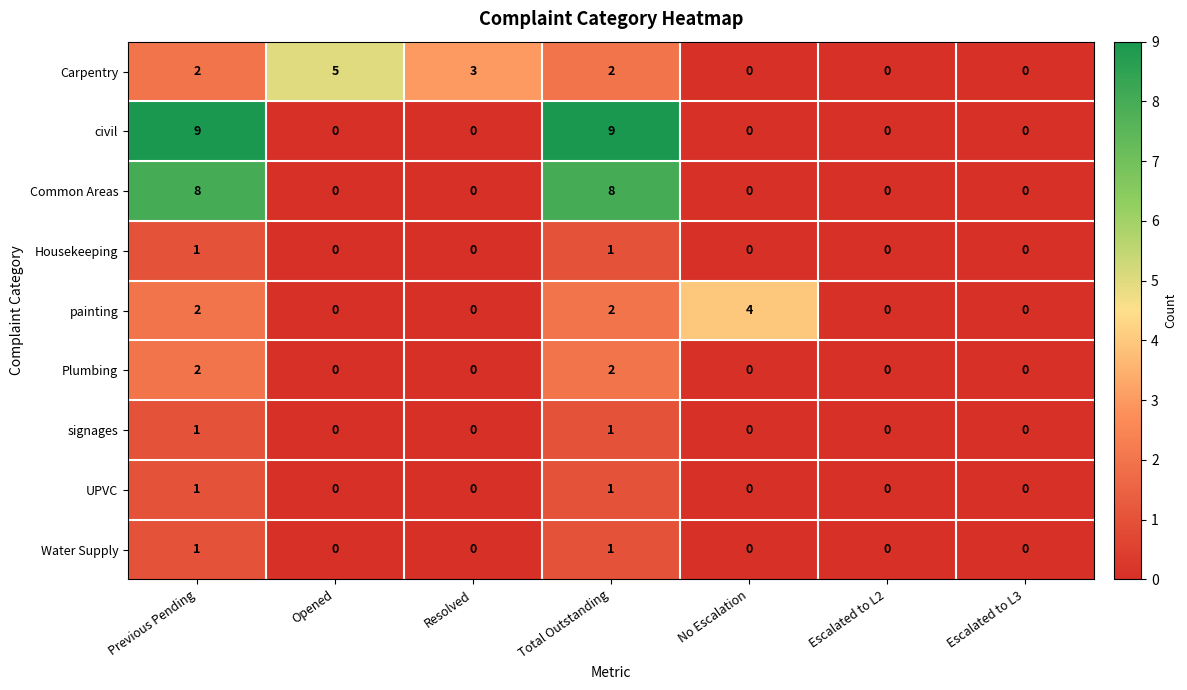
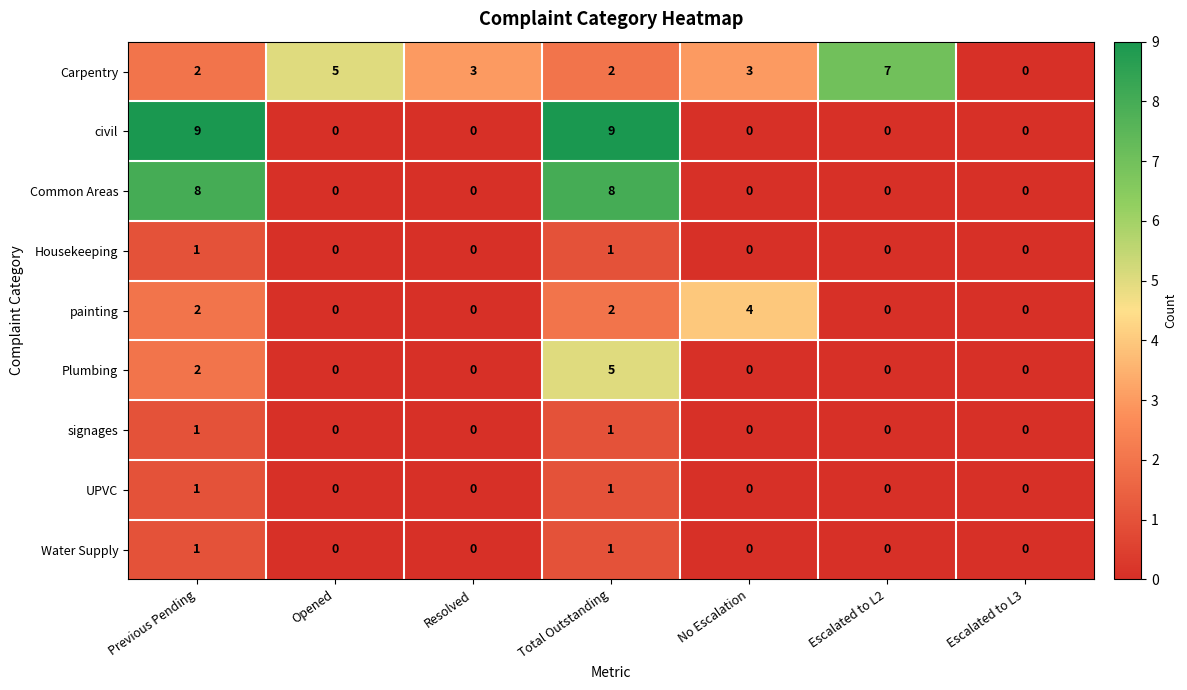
Carpentry, No Escalation: 0 -> 3
Carpentry, Escalated to L2: 0 -> 7
Plumbing, Total Outstanding: 2 -> 5
